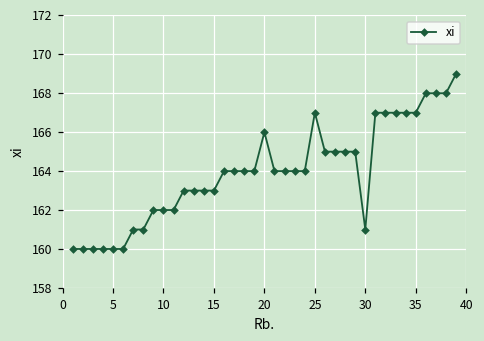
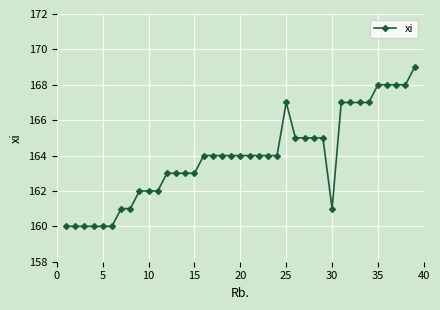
20: 166 -> 164
35: 167 -> 168
